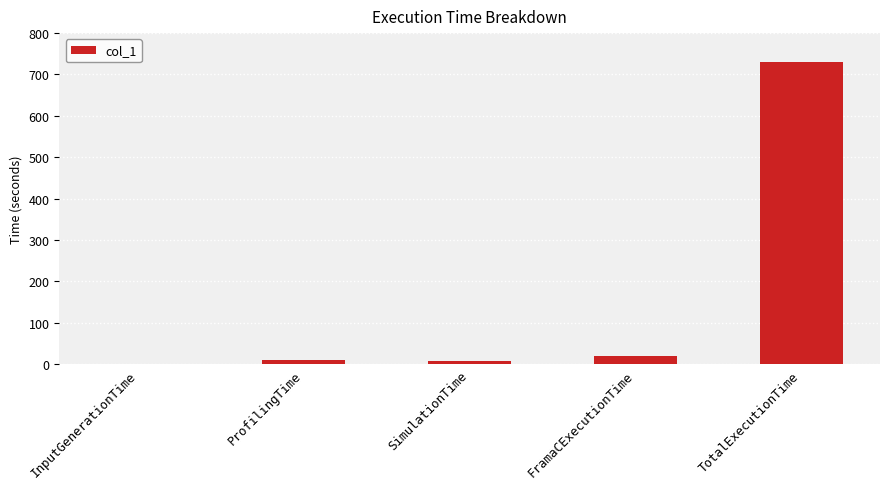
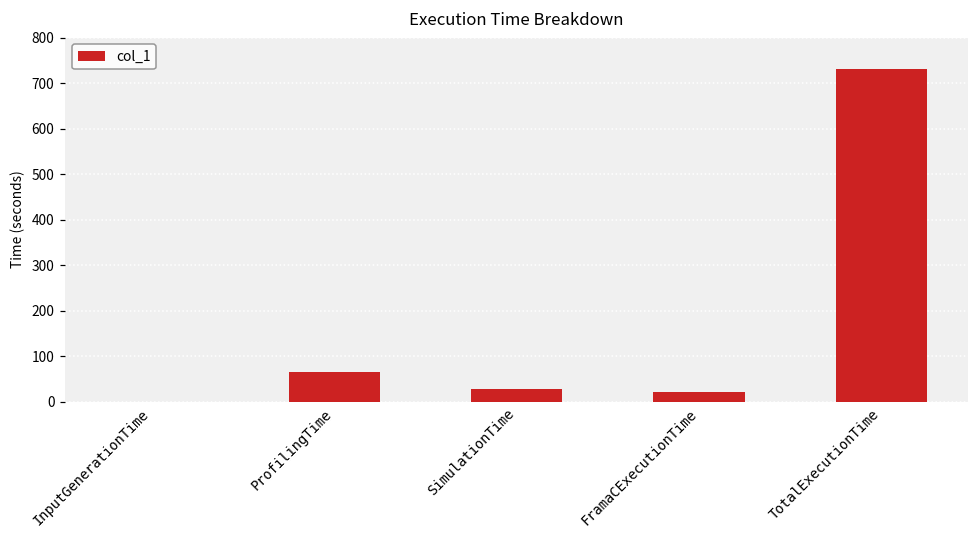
ProfilingTime: 10 -> 60
SimulationTime: 10 -> 30
